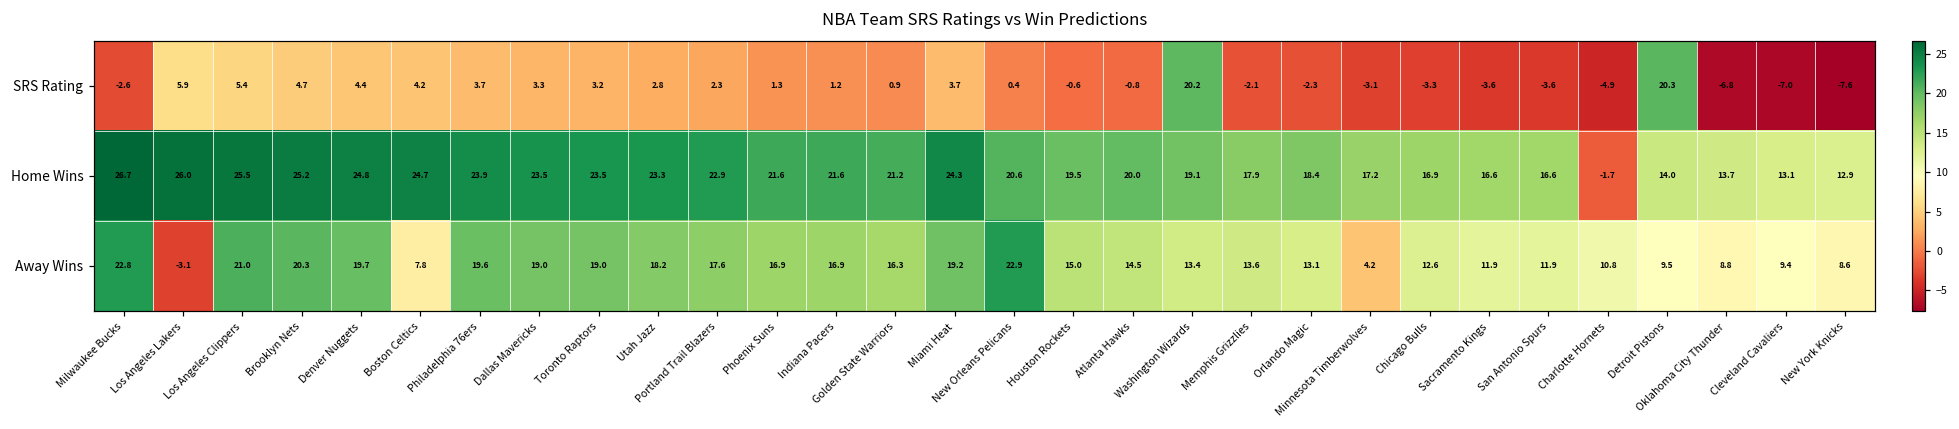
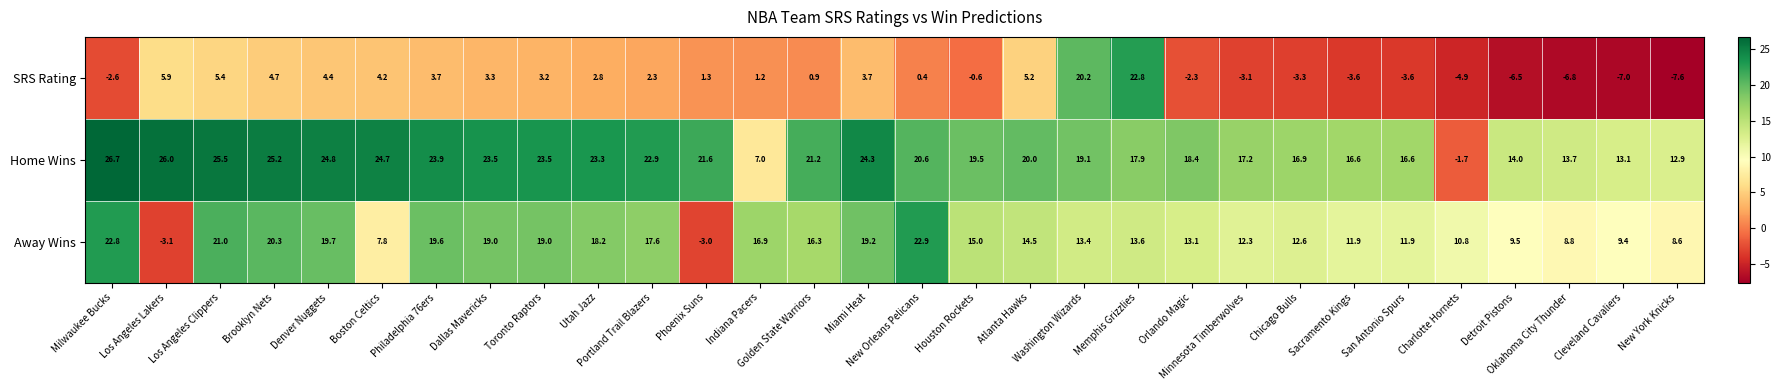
SRS Rating, Atlanta Hawks: -0.8 -> 5.2
SRS Rating, Memphis Grizzlies: -2.1 -> 22.8
SRS Rating, Detroit Pistons: 20.3 -> -6.5
Home Wins, Indiana Pacers: 21.6 -> 7.0
Away Wins, Phoenix Suns: 16.9 -> -3.0
Away Wins, Minnesota Timberwolves: 4.2 -> 12.3
